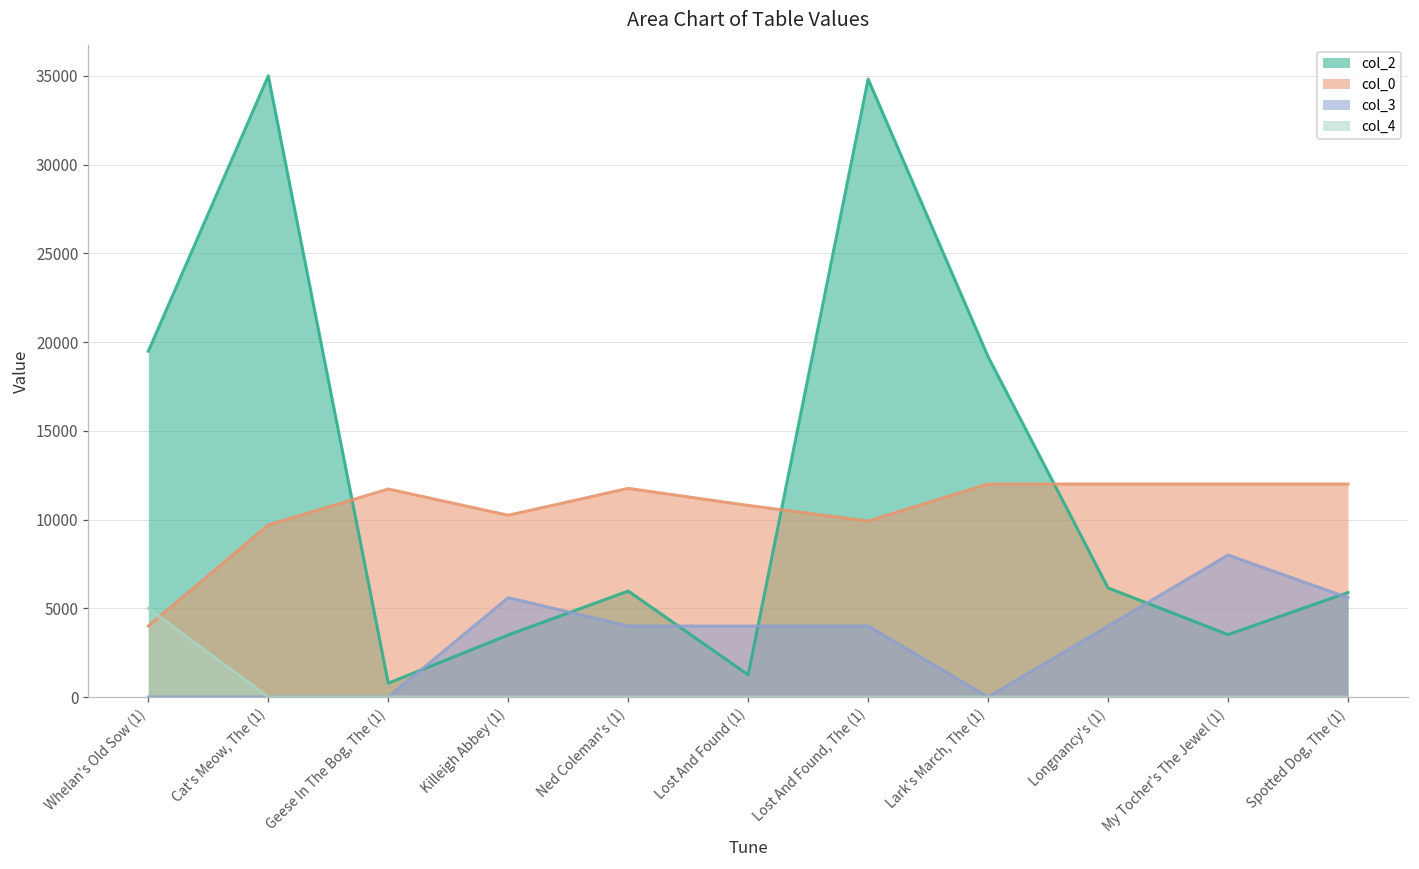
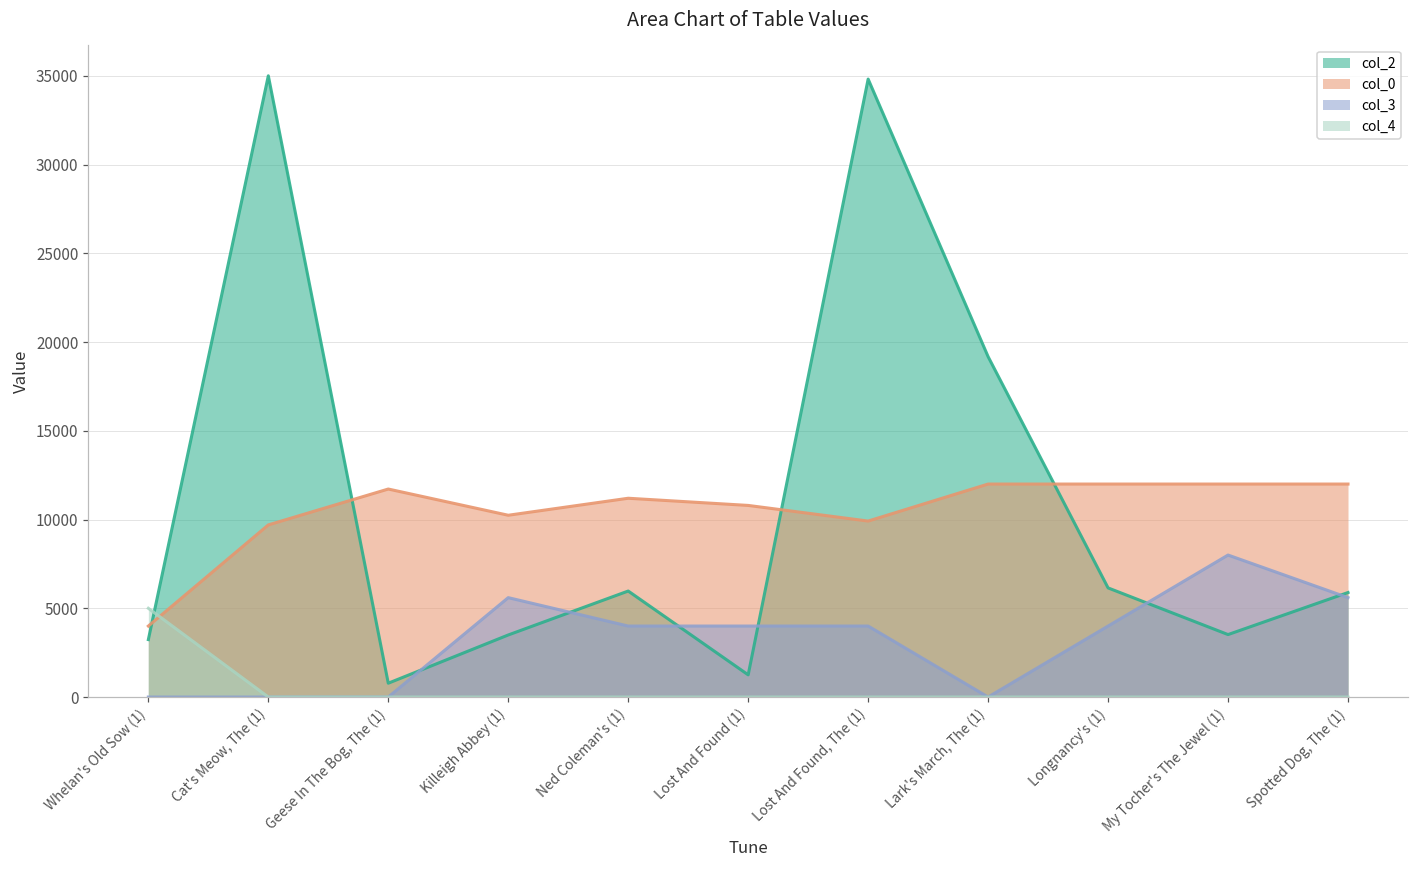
col_2, Whelan's Old Sow (1): 19500 -> 3200
col_0, Ned Coleman's (1): 11800 -> 11200
